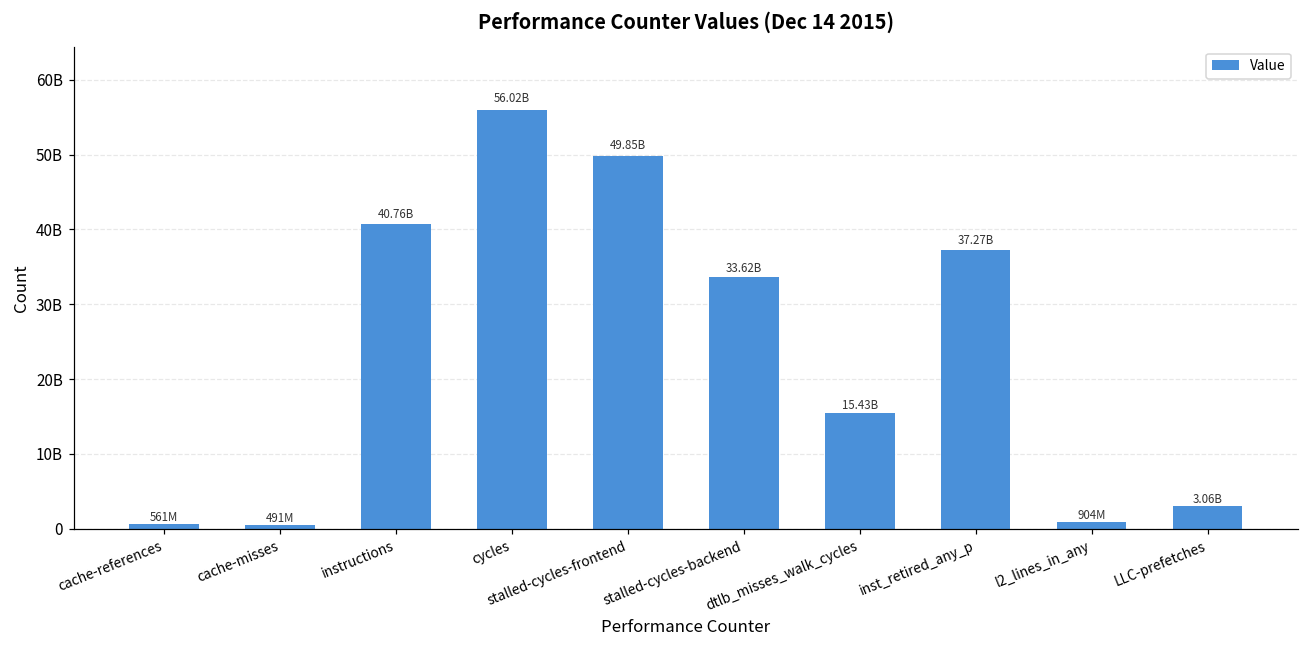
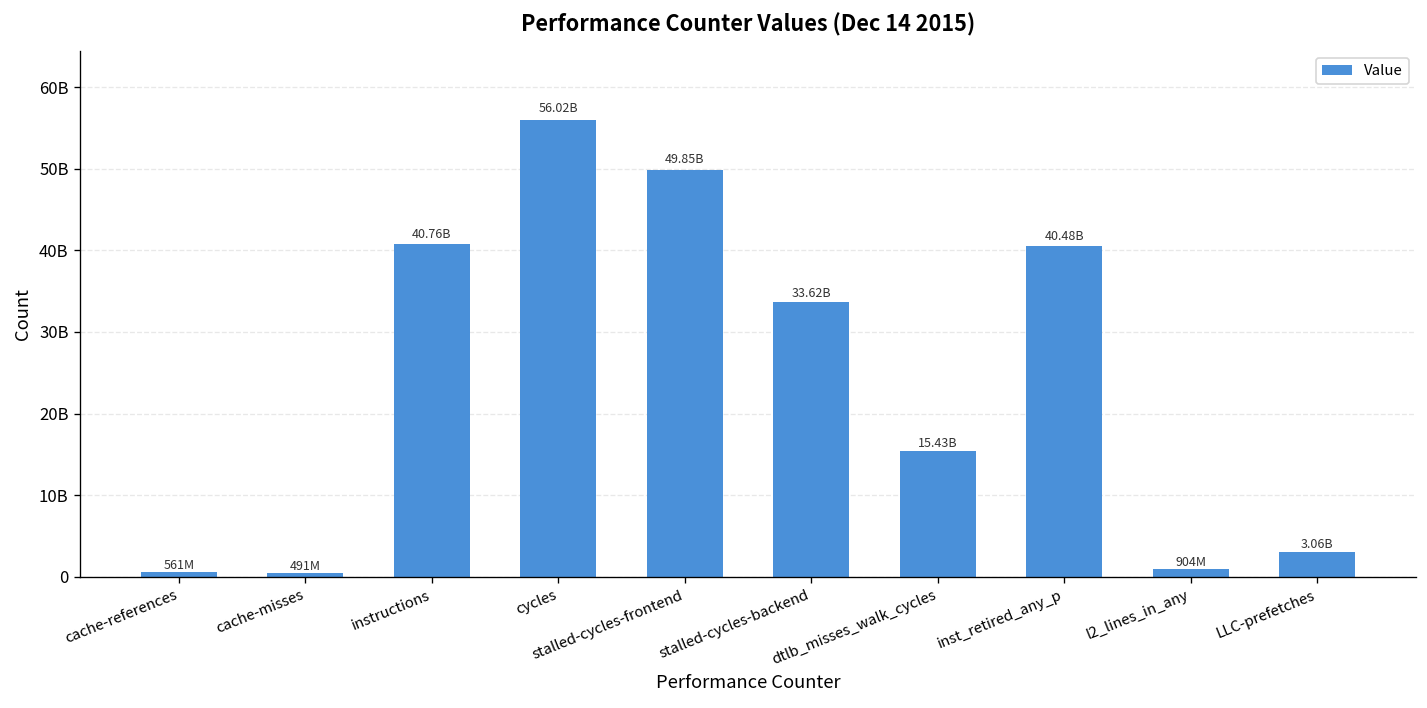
inst_retired_any_p: 37.27B -> 40.48B
